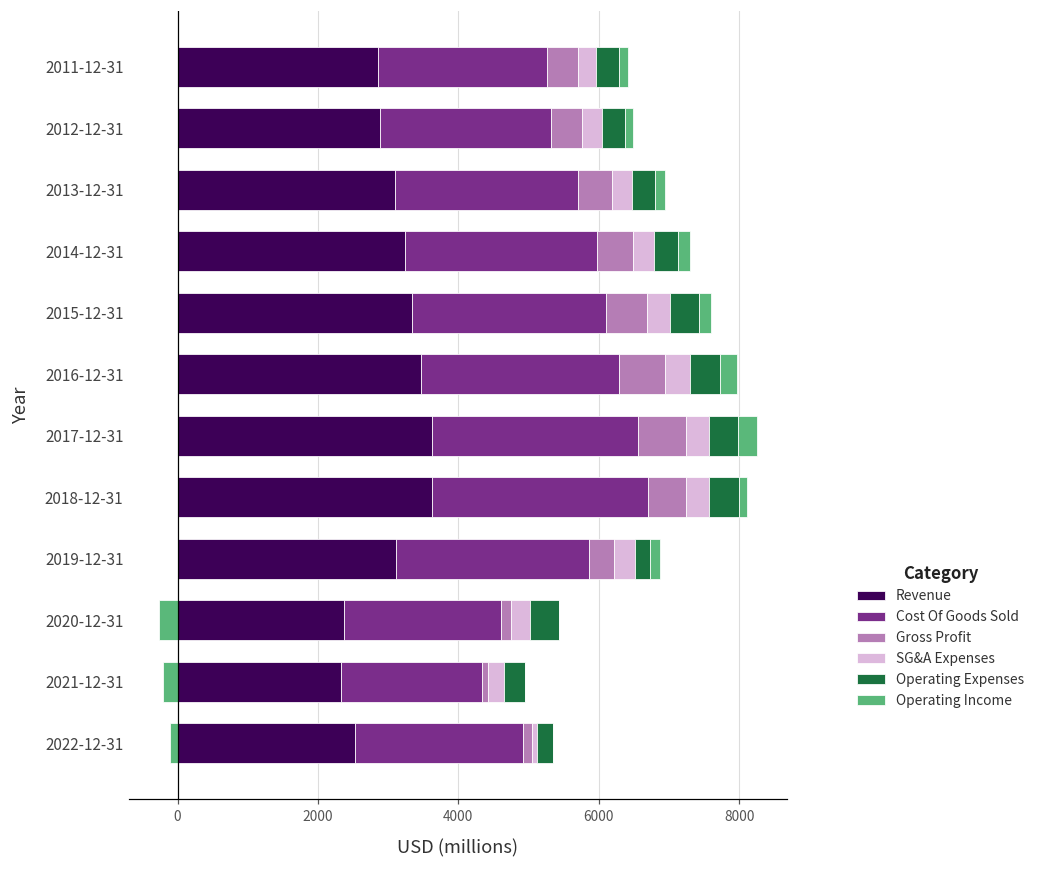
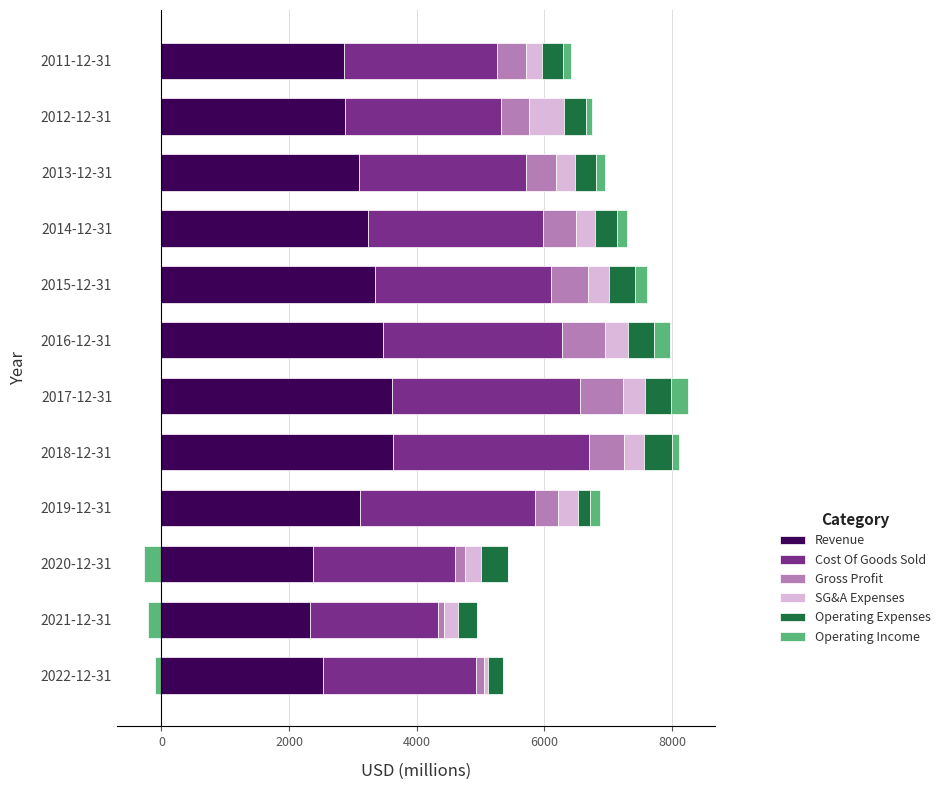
SG&A Expenses, 2012-12-31: 300 -> 600
